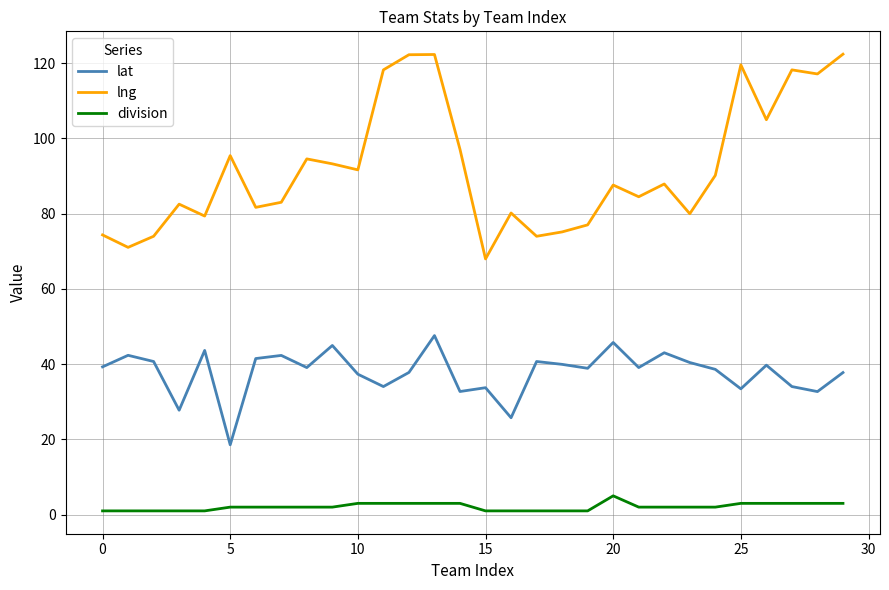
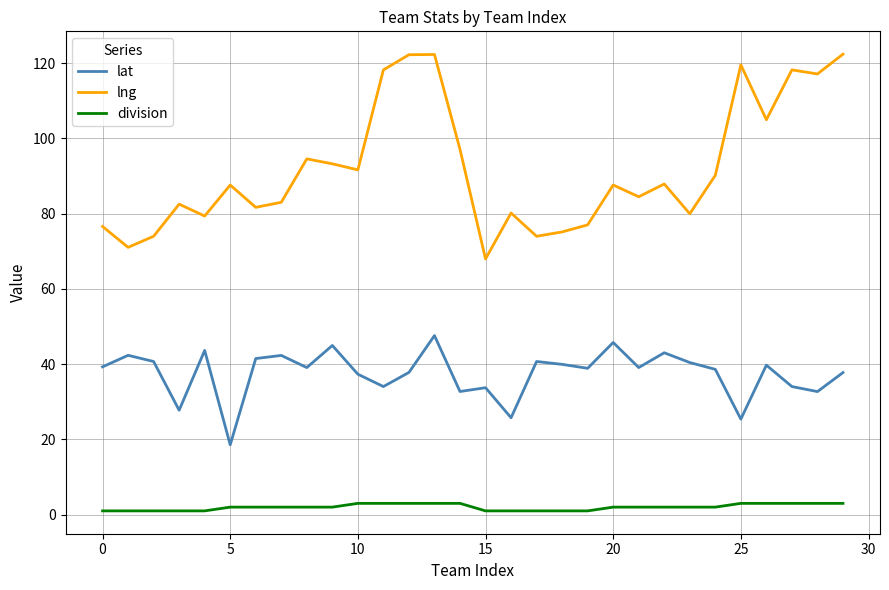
lng, 0: 74 -> 77
lng, 5: 95 -> 88
division, 20: 5 -> 2
lat, 25: 33 -> 25
